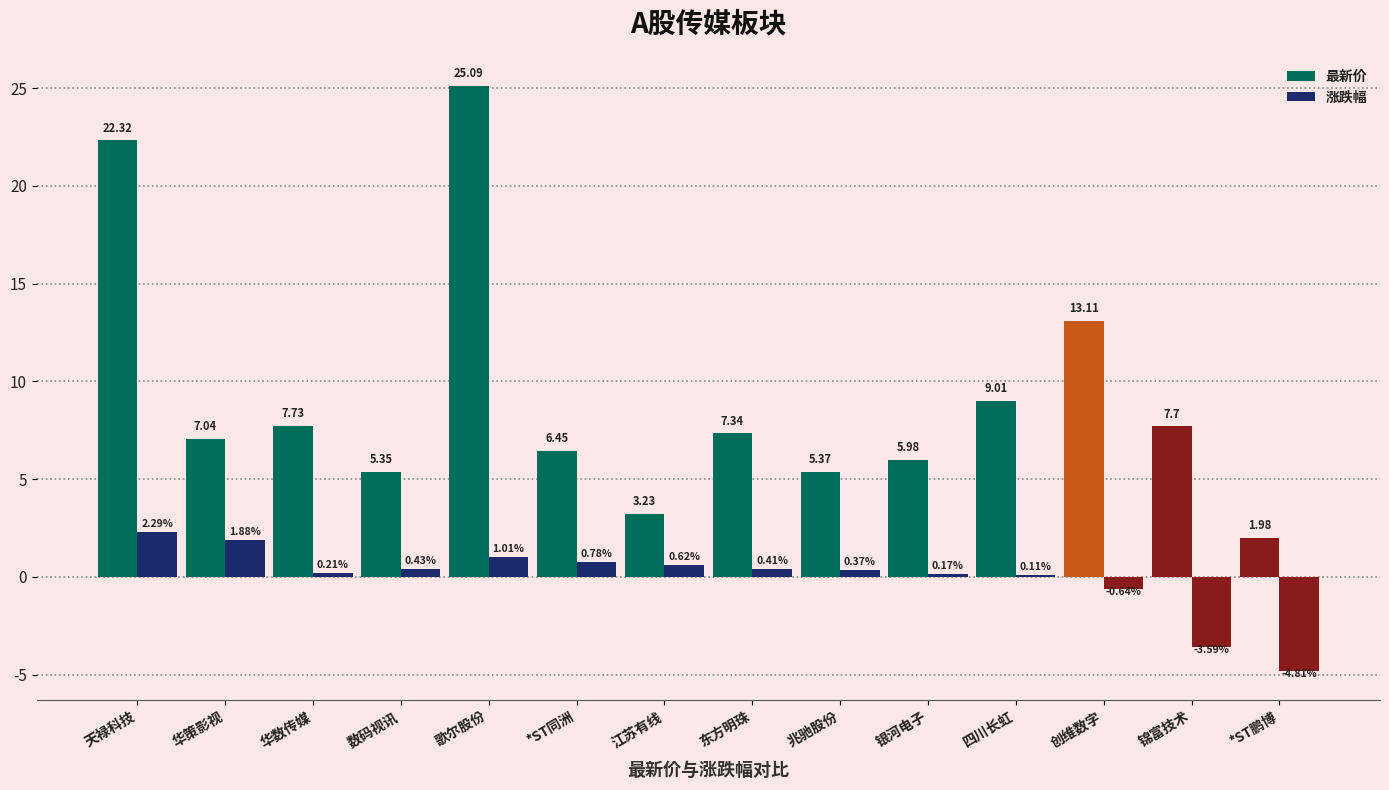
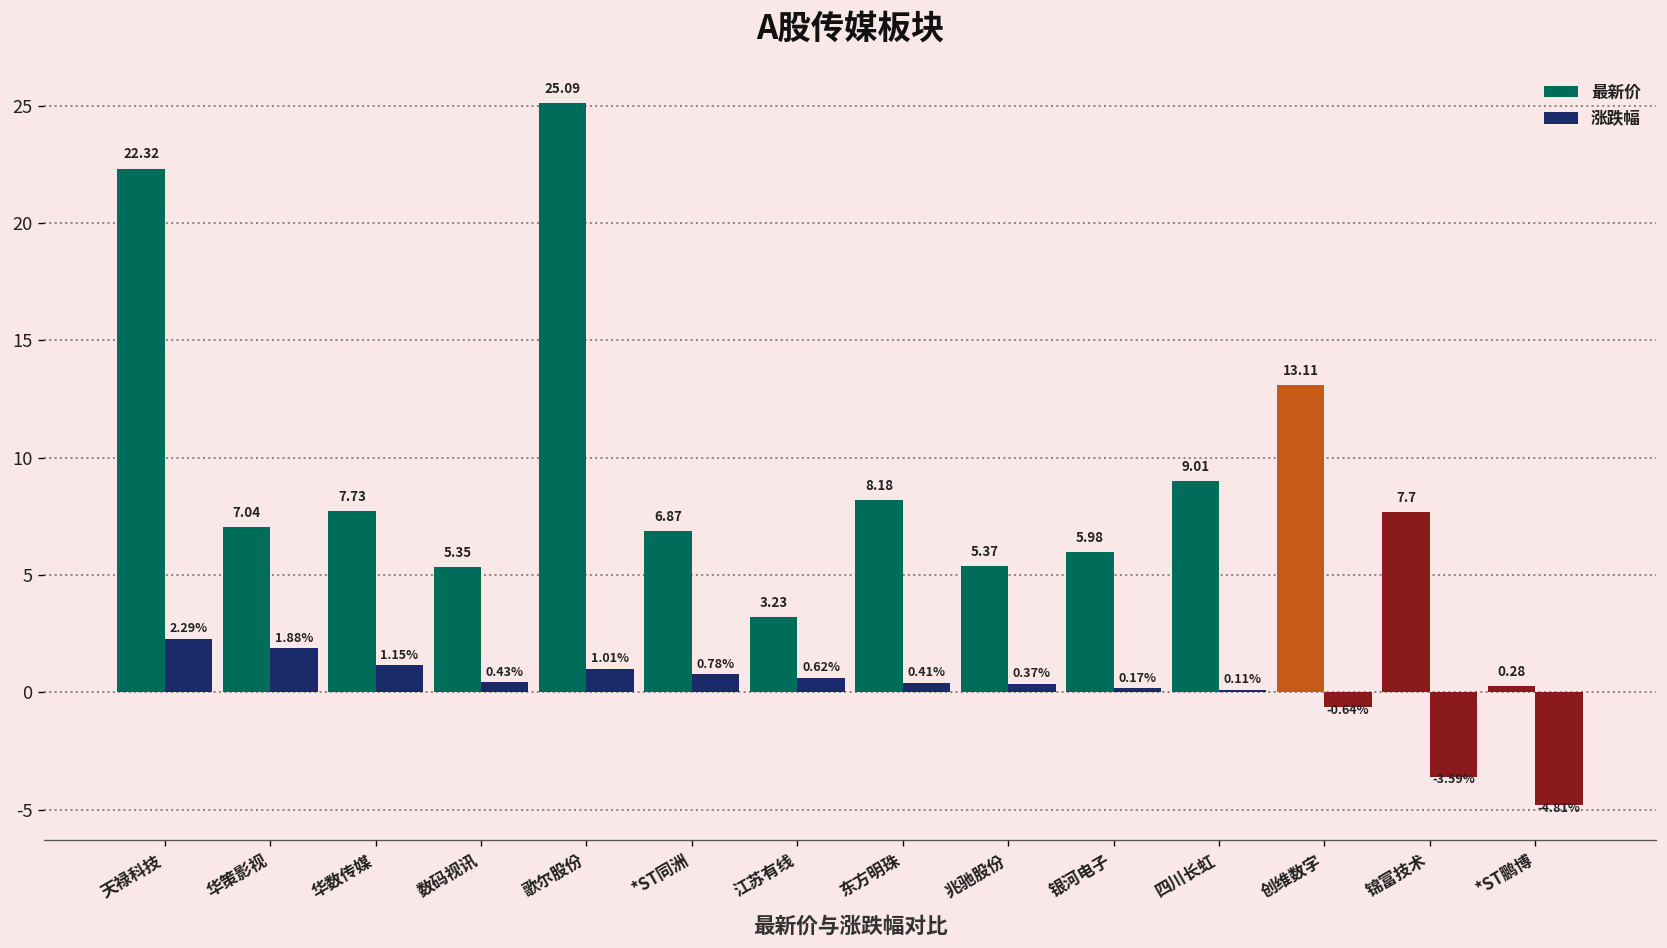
涨跌幅, 华数传媒: 0.21% -> 1.15%
最新价, *ST同洲: 6.45 -> 6.87
最新价, 东方明珠: 7.34 -> 8.18
最新价, *ST鹏博: 1.98 -> 0.28
